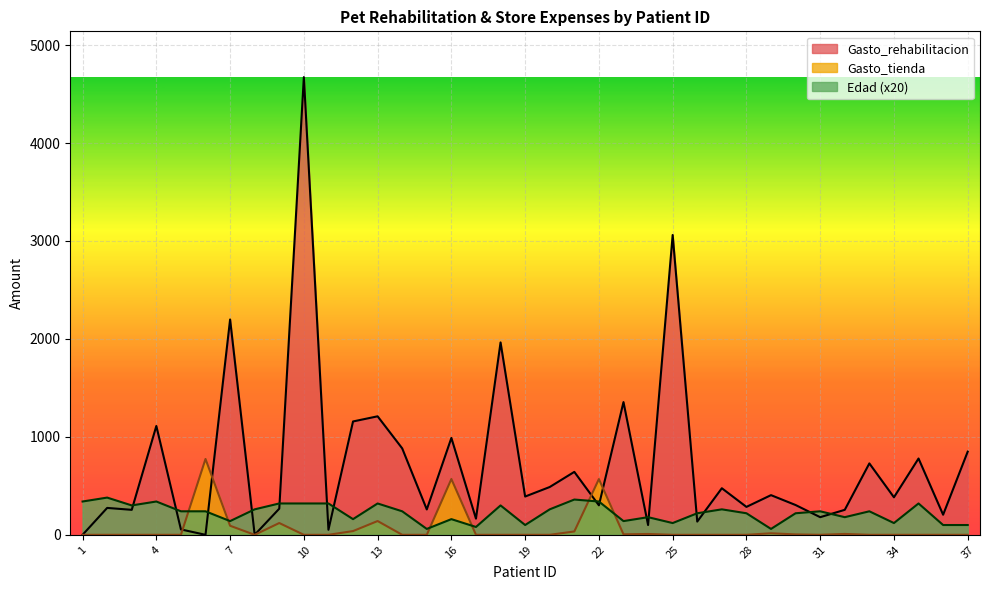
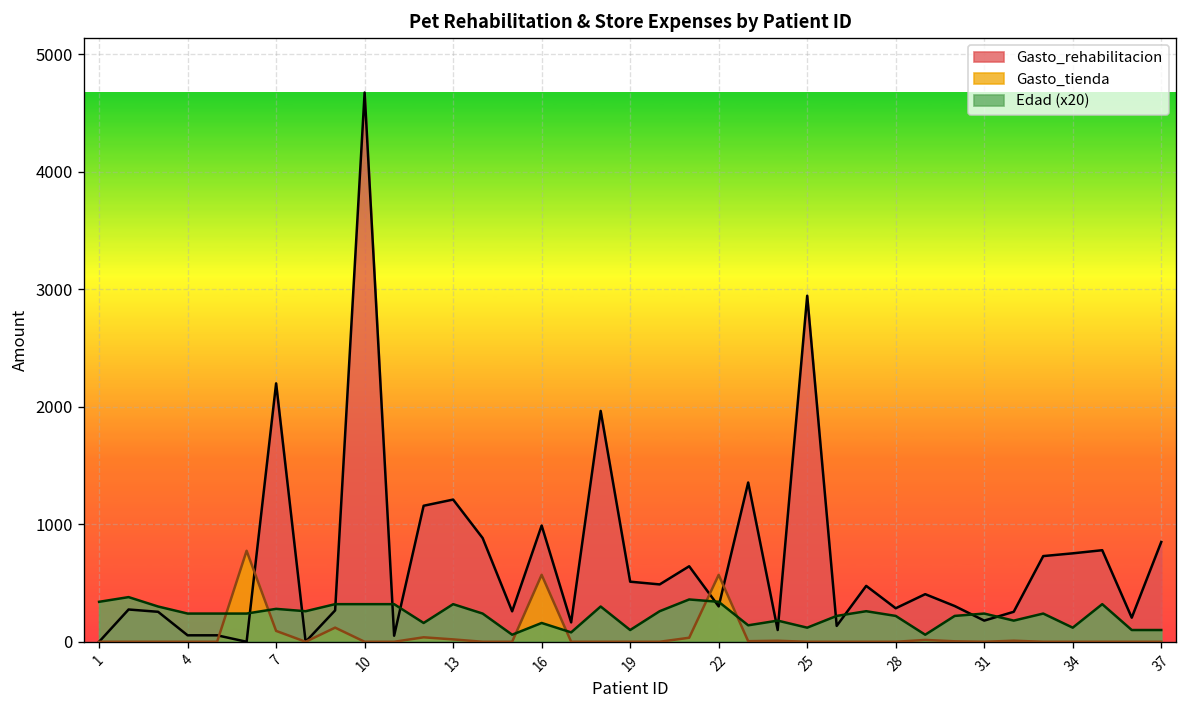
Gasto_rehabilitacion, 4: 1100 -> 100
Edad (x20), 4: 300 -> 200
Edad (x20), 7: 100 -> 300
Gasto_tienda, 13: 100 -> 0
Gasto_rehabilitacion, 19: 400 -> 500
Gasto_rehabilitacion, 25: 3100 -> 2900
Gasto_rehabilitacion, 34: 400 -> 800
